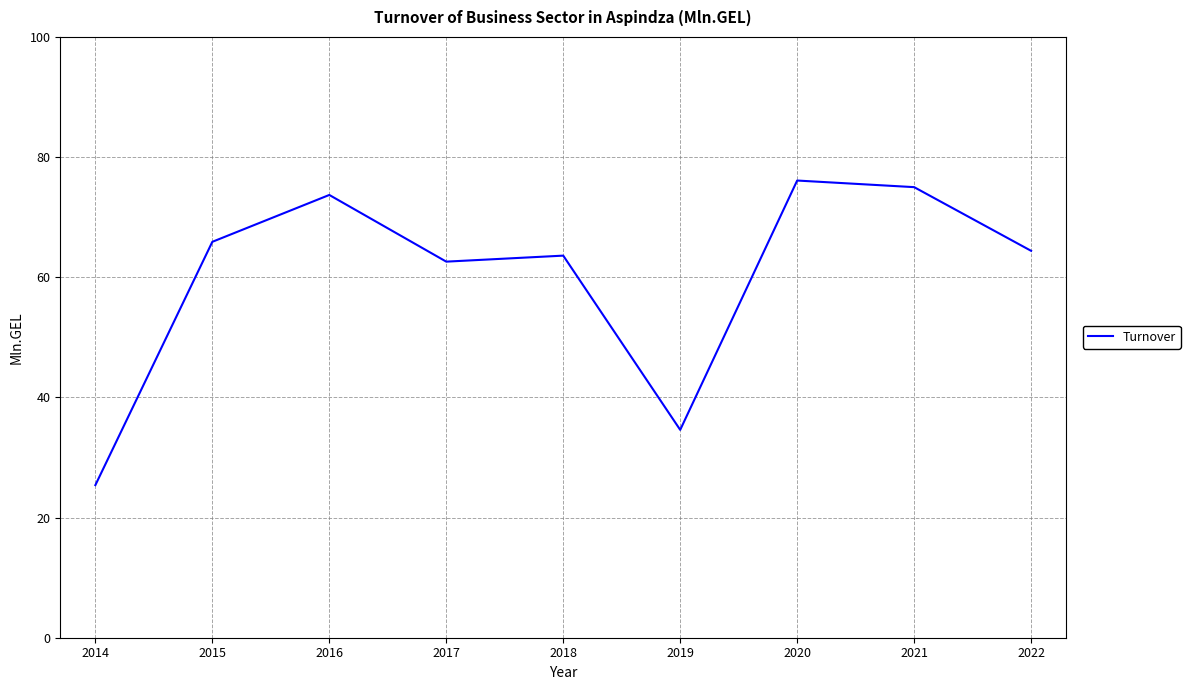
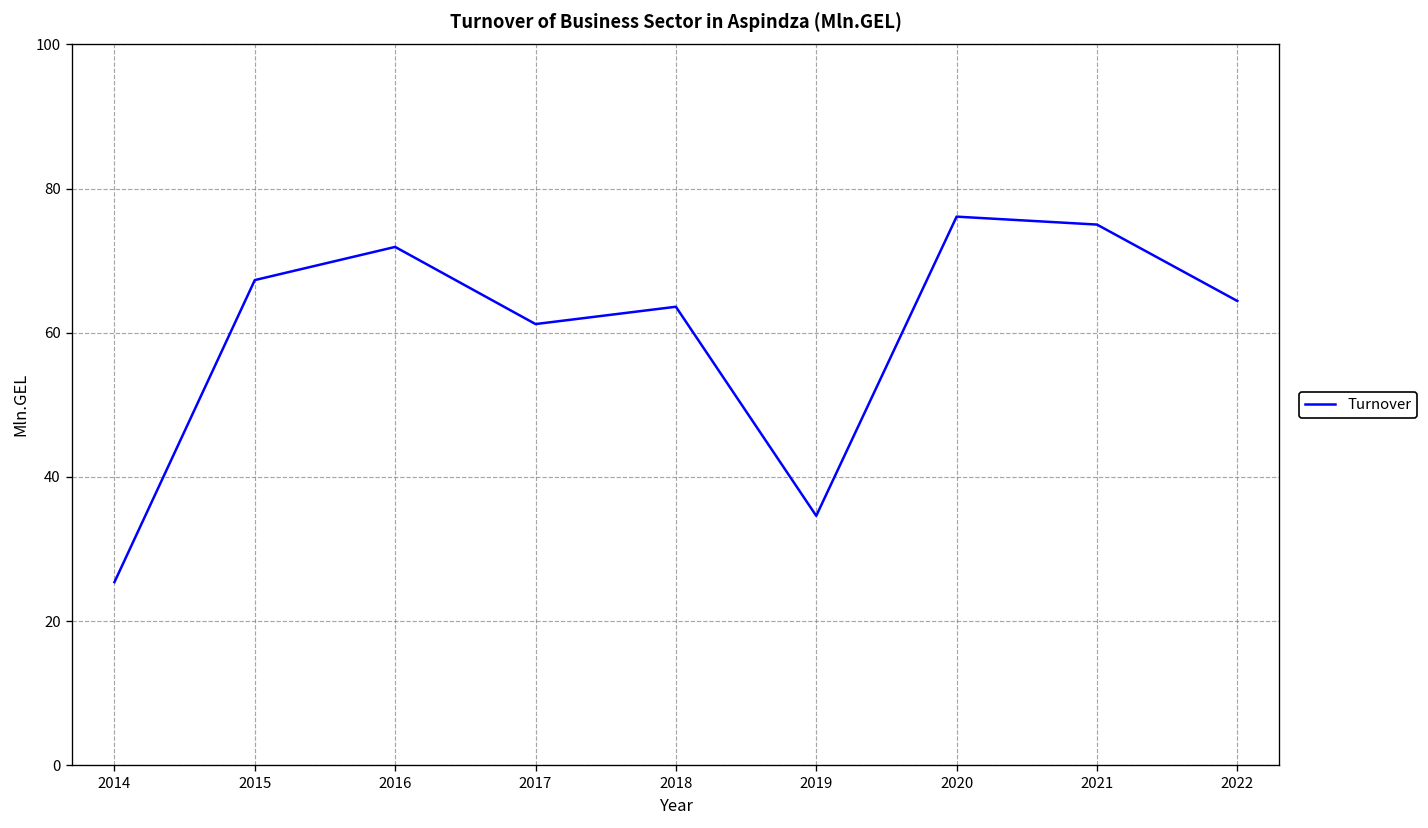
2015: 66 -> 67
2016: 74 -> 72
2017: 63 -> 61
